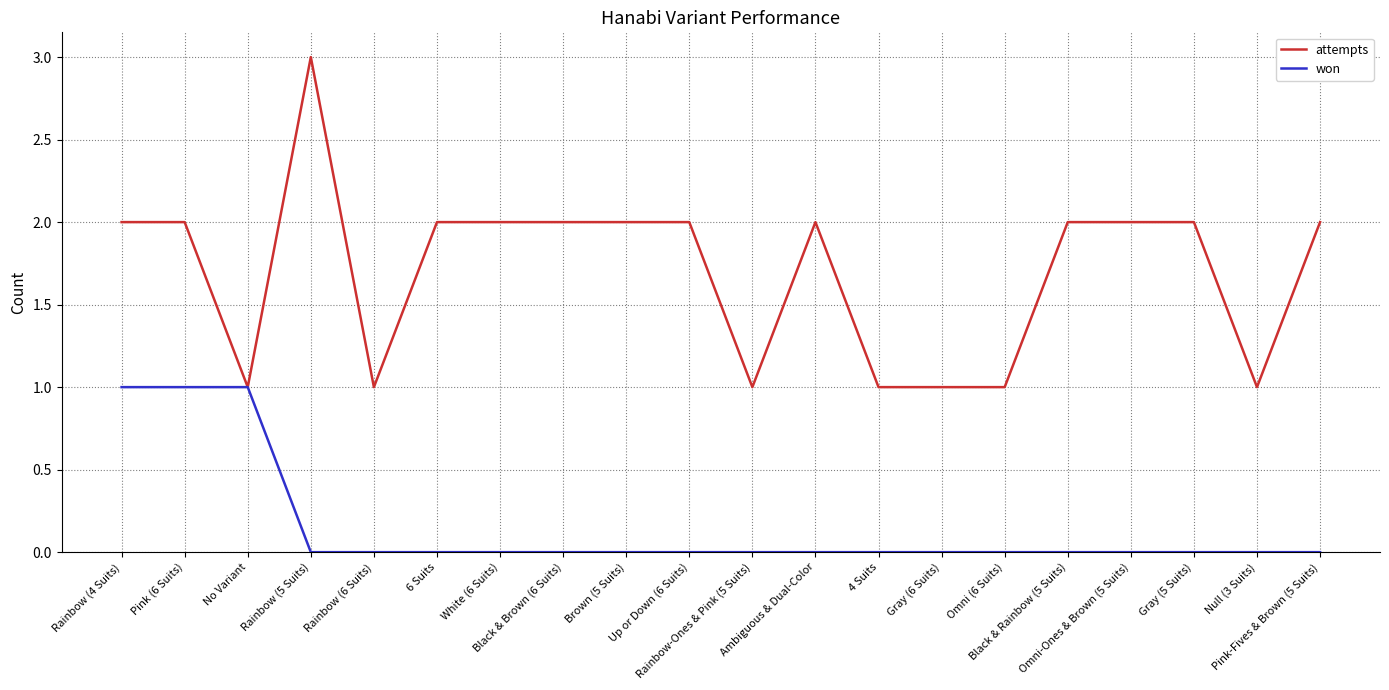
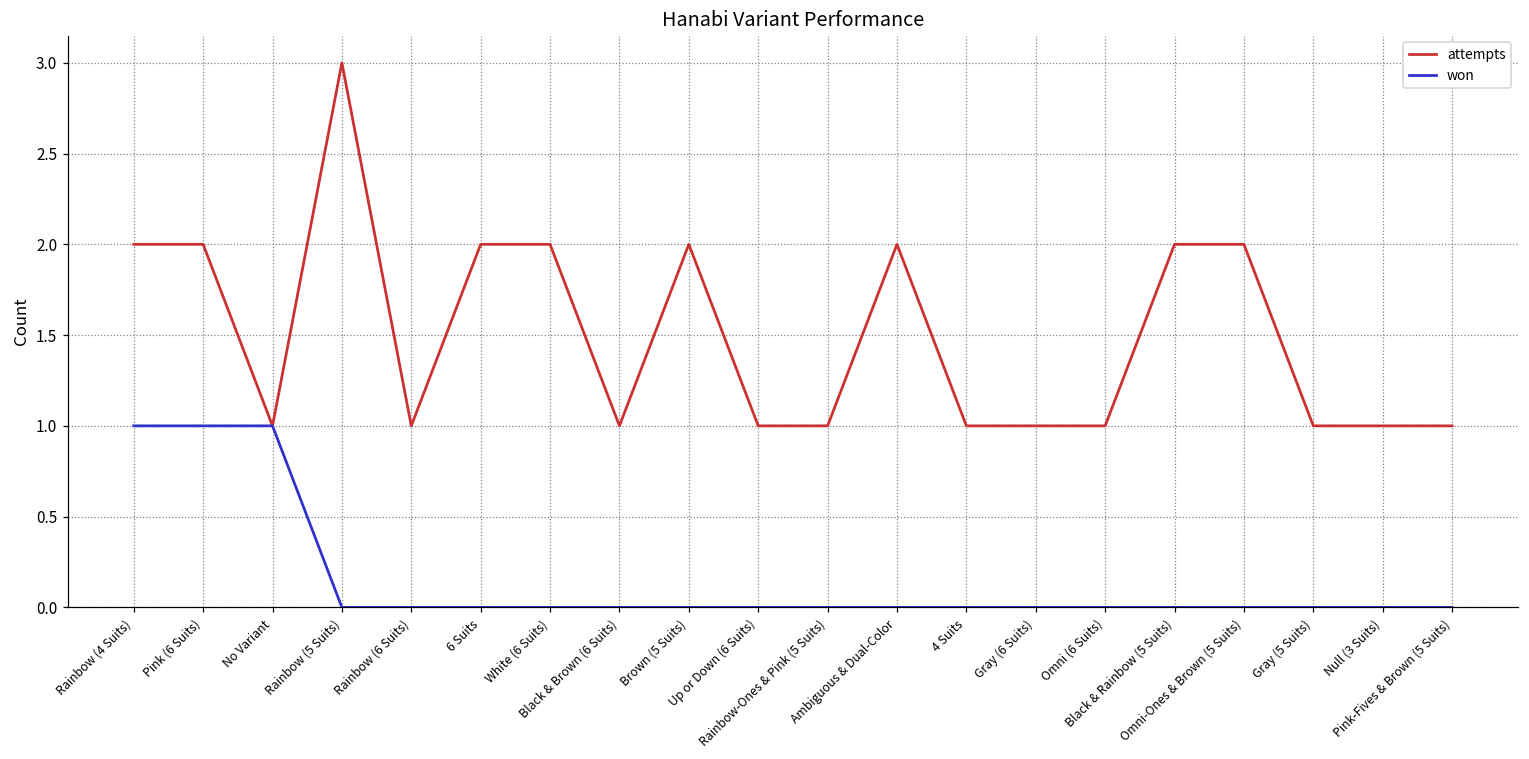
attempts, Black & Brown (6 Suits): 2 -> 1
attempts, Up or Down (6 Suits): 2 -> 1
attempts, Gray (5 Suits): 2 -> 1
attempts, Pink-Fives & Brown (5 Suits): 2 -> 1
